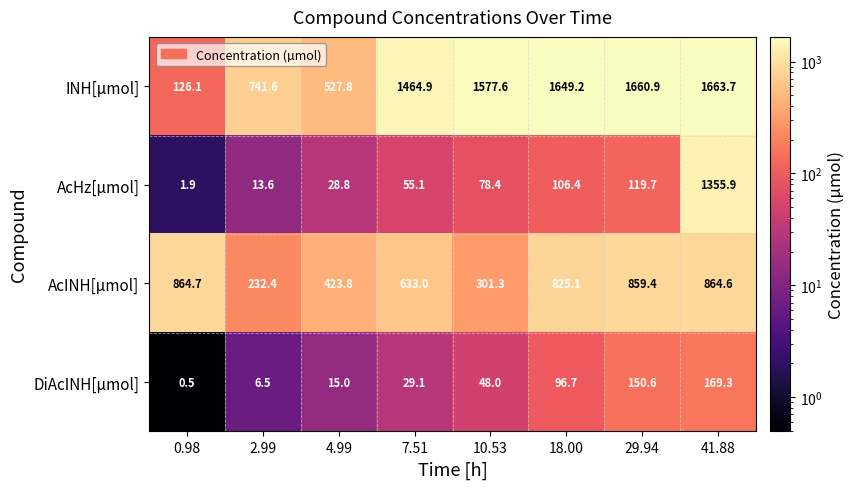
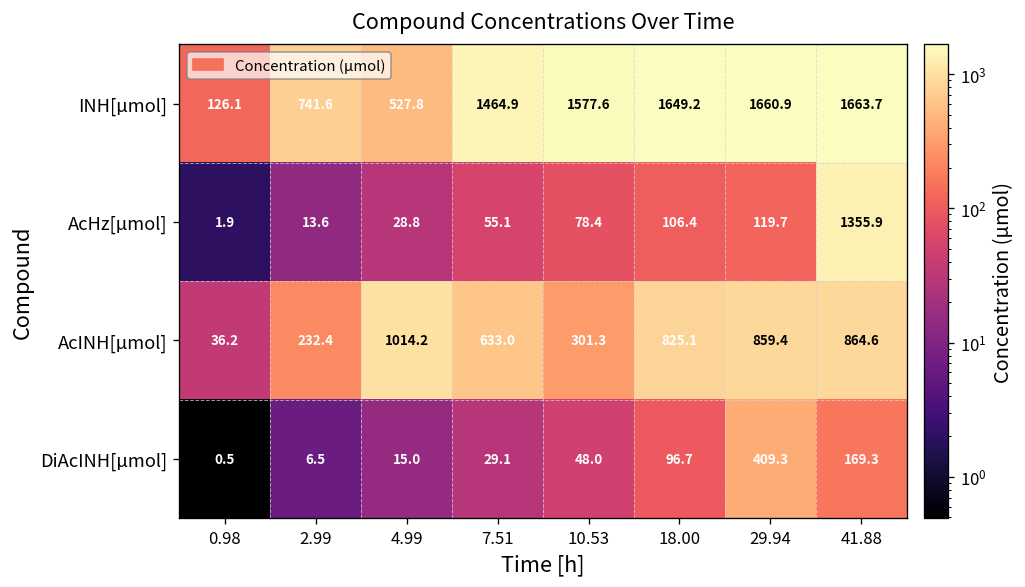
AcINH[µmol], 0.98: 864.7 -> 36.2
AcINH[µmol], 4.99: 423.8 -> 1014.2
DiAcINH[µmol], 29.94: 150.6 -> 409.3
